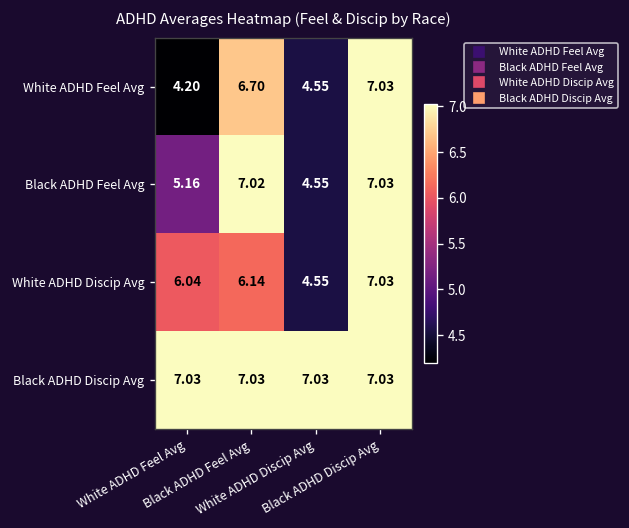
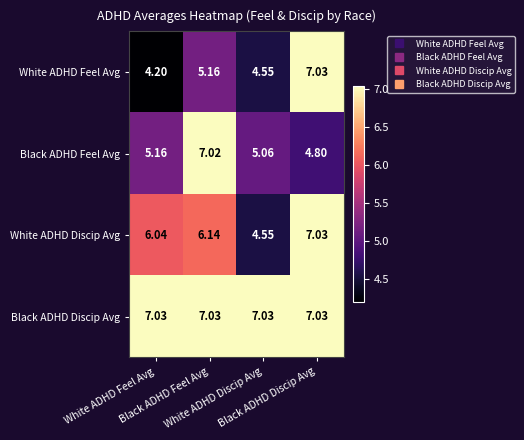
White ADHD Feel Avg, Black ADHD Feel Avg: 6.70 -> 5.16
Black ADHD Feel Avg, White ADHD Discip Avg: 4.55 -> 5.06
Black ADHD Feel Avg, Black ADHD Discip Avg: 7.03 -> 4.80
